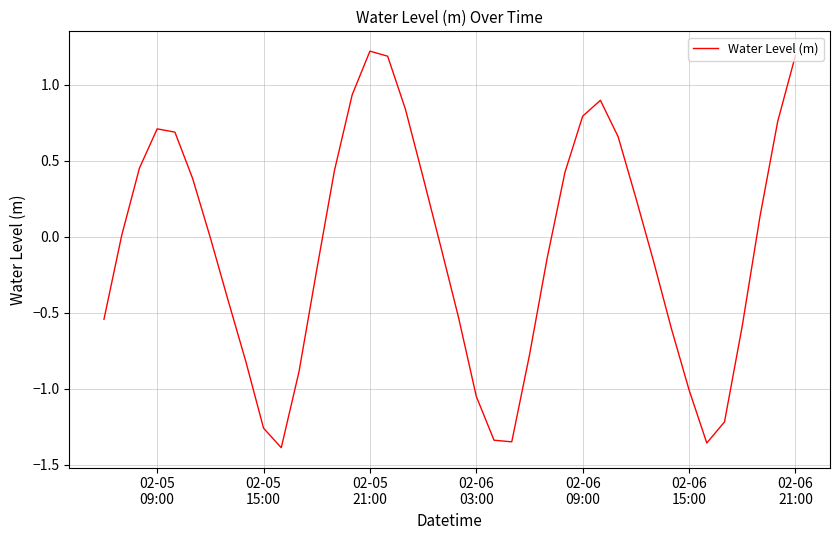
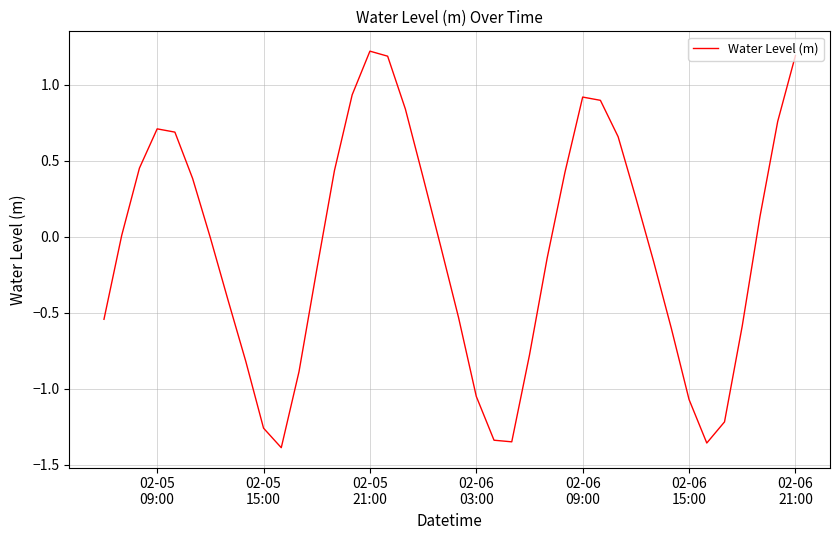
02-06 09:00: 0.79 -> 0.92
02-06 15:00: -1.01 -> -1.07
